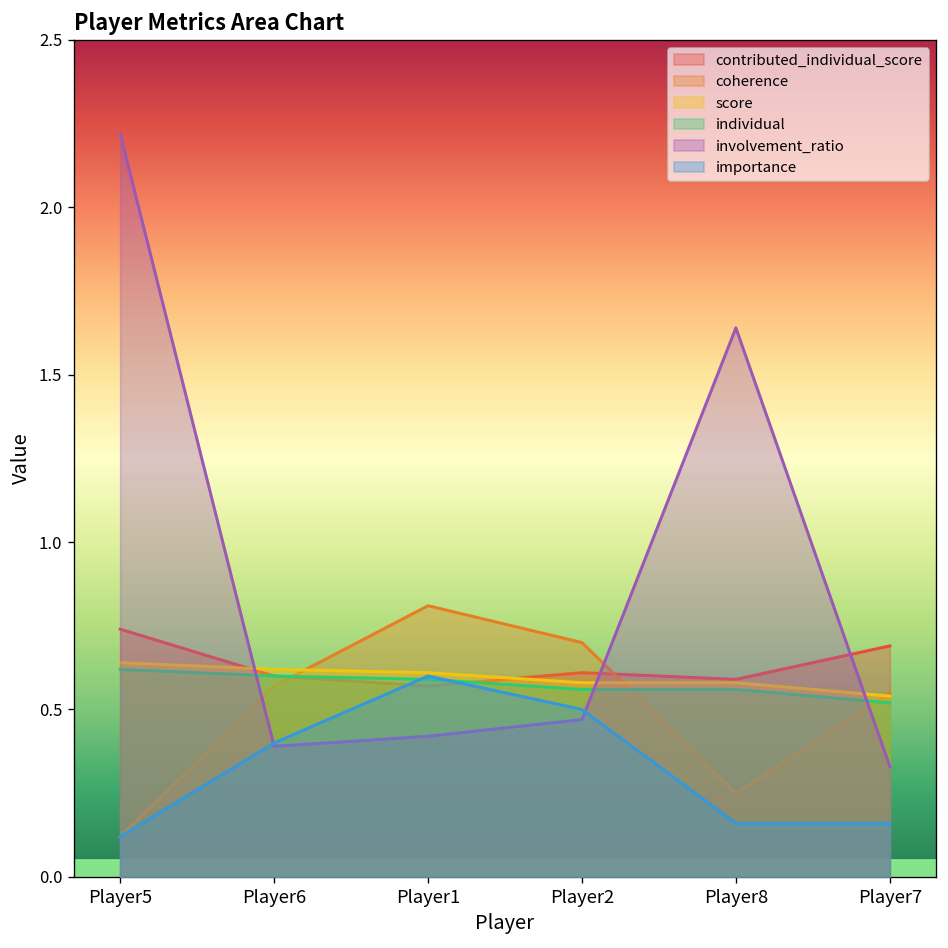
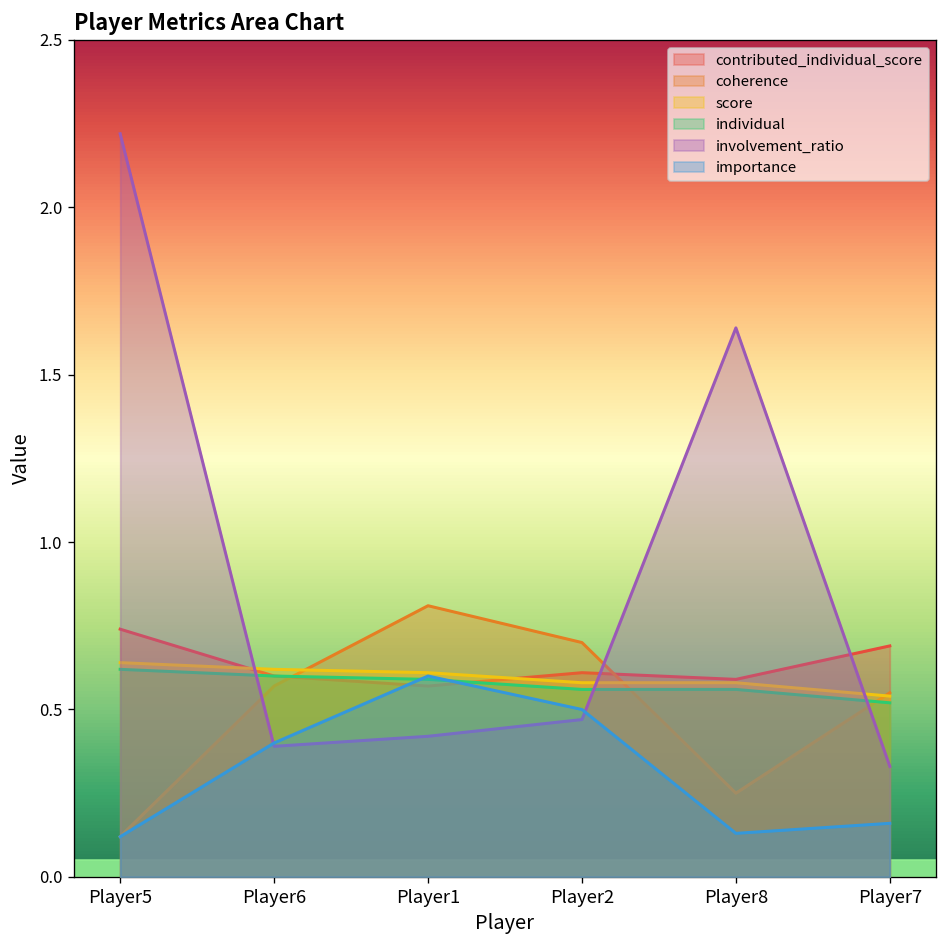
importance, Player8: 0.16 -> 0.13
